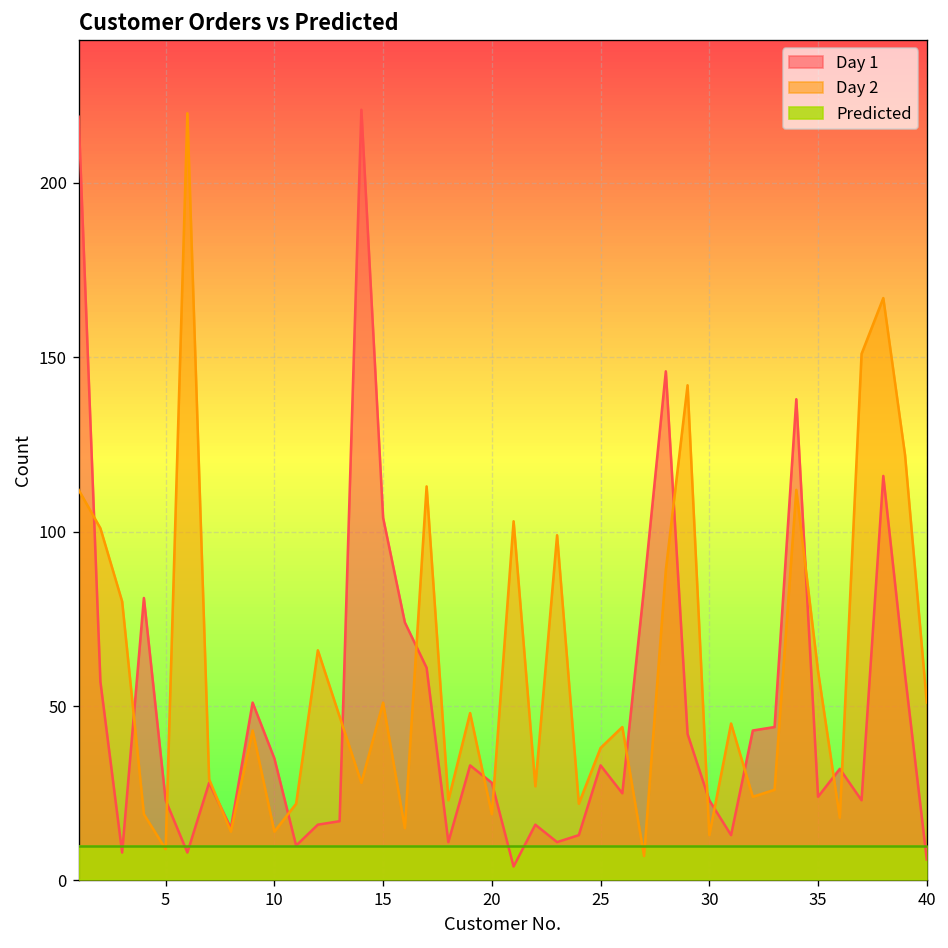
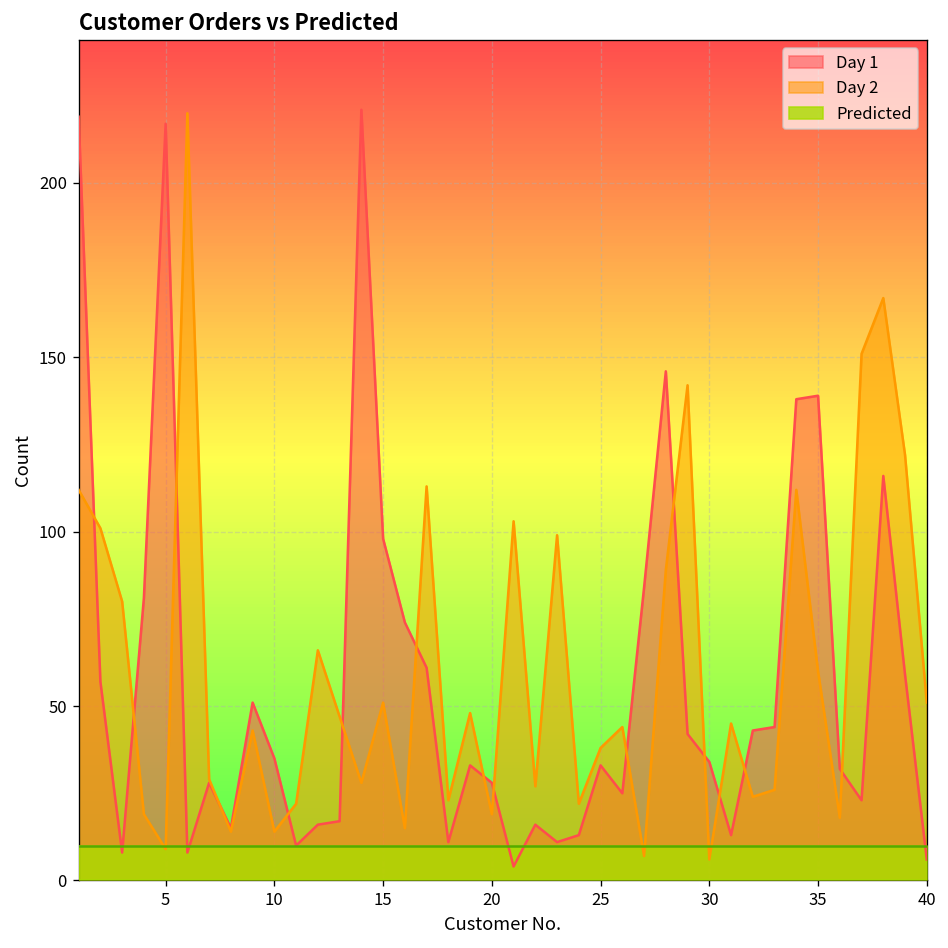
Day 1, 5: 23 -> 217
Day 1, 15: 104 -> 98
Day 1, 30: 23 -> 34
Day 2, 30: 13 -> 6
Day 1, 35: 24 -> 139
